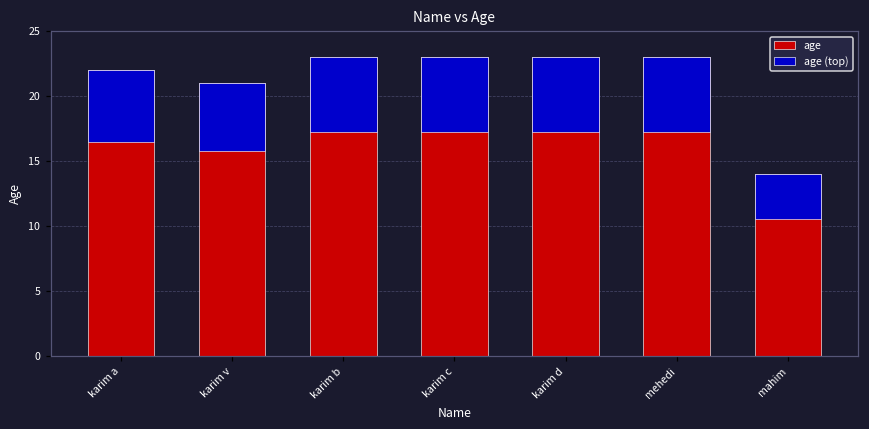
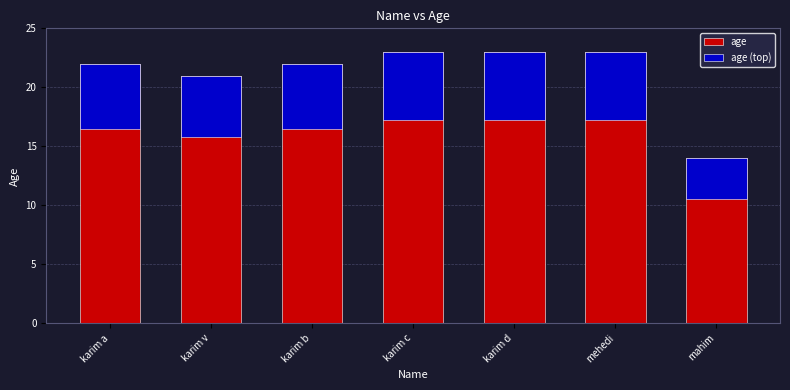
age, karim b: 23 -> 22
